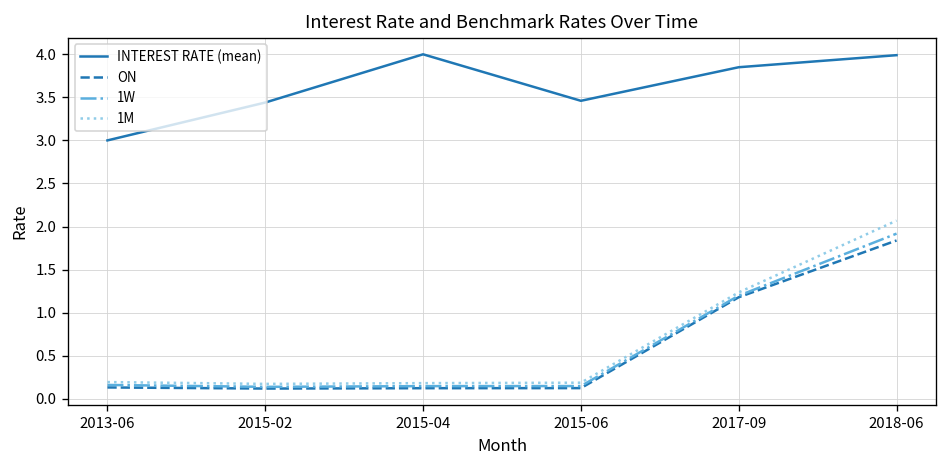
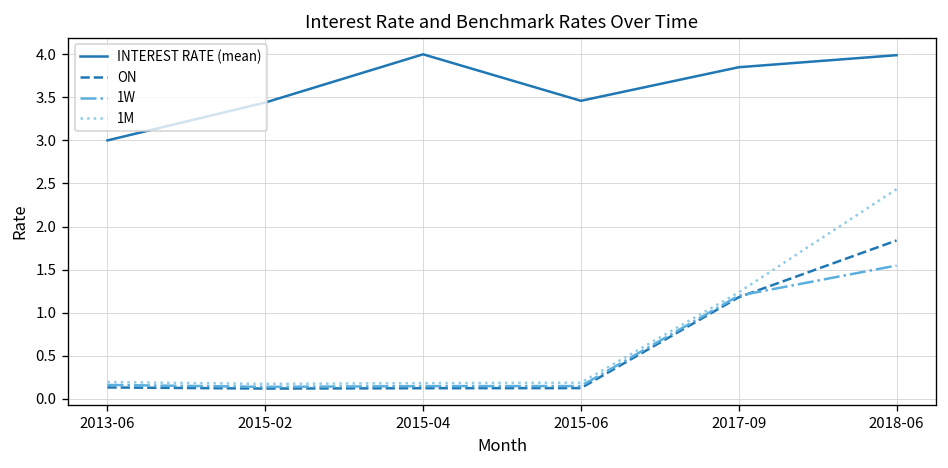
1W, 2018-06: 1.9 -> 1.5
1M, 2018-06: 2.1 -> 2.4
